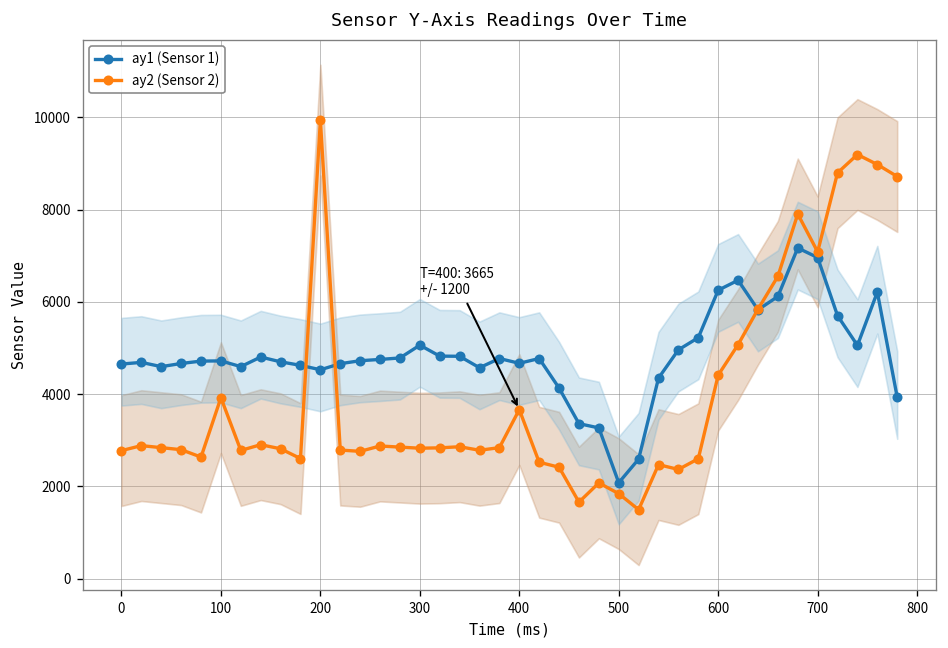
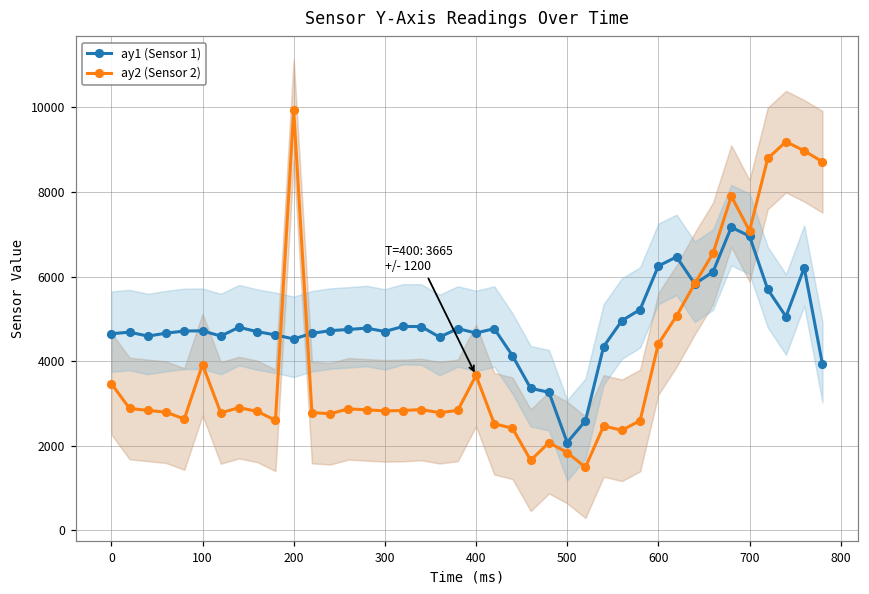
ay2 (Sensor 2), 0: 2800 -> 3500
ay1 (Sensor 1), 300: 5100 -> 4700
